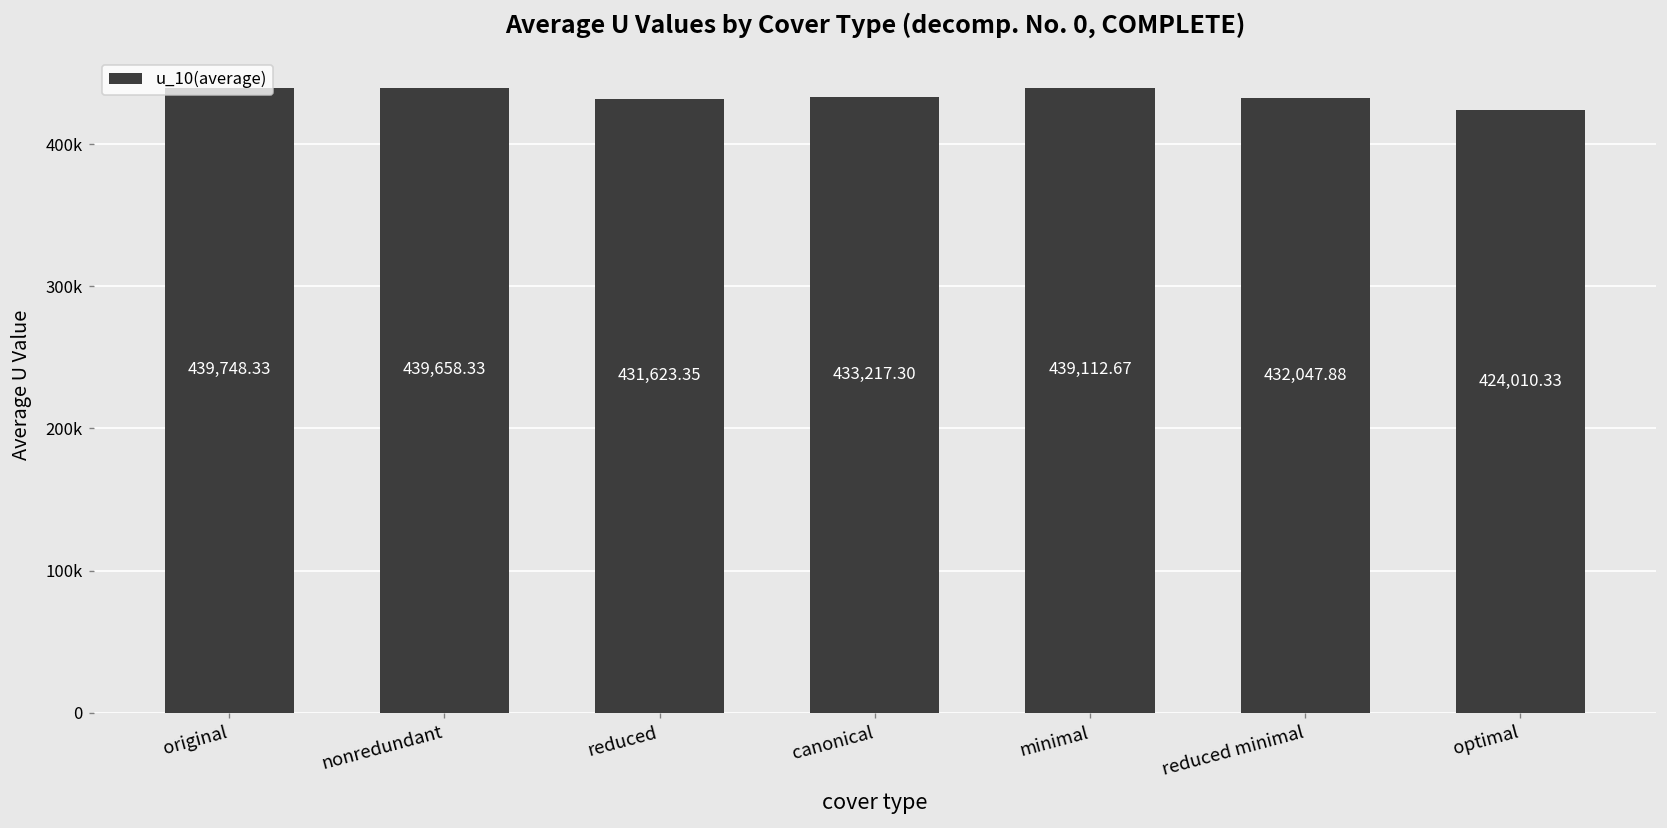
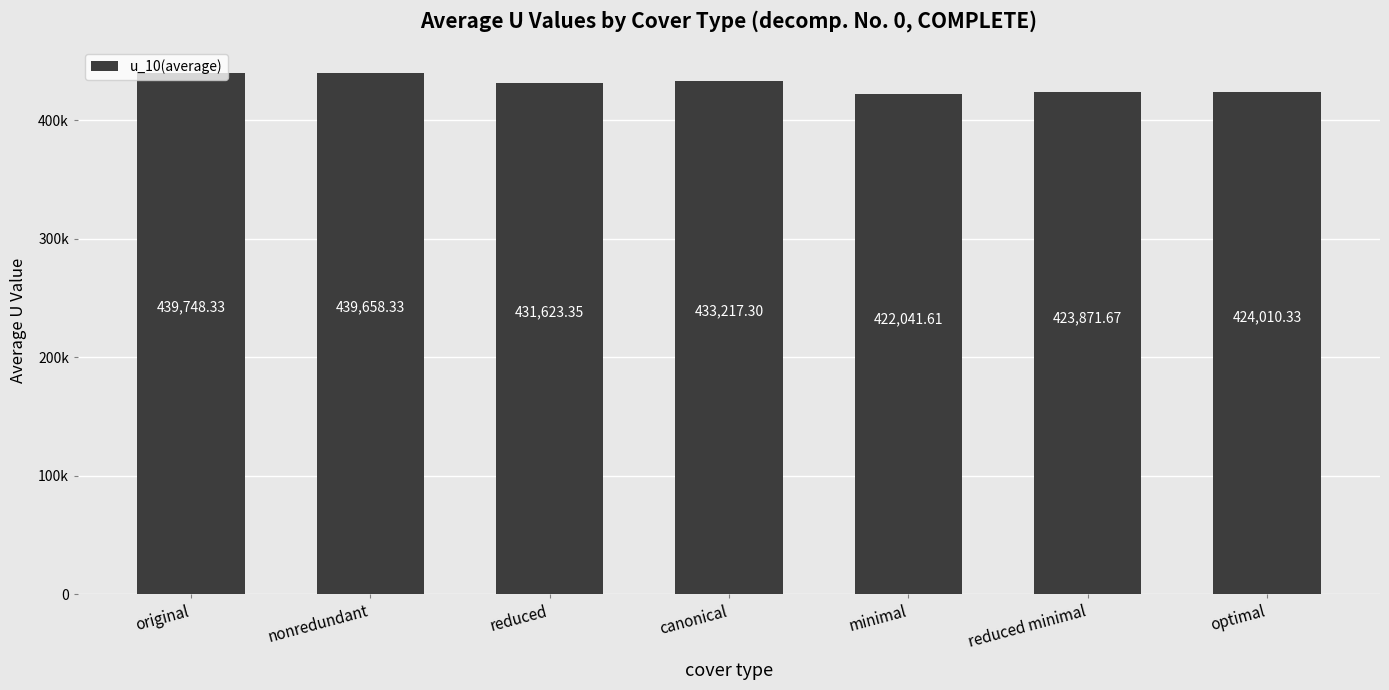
minimal: 439,112.67 -> 422,041.61
reduced minimal: 432,047.88 -> 423,871.67
